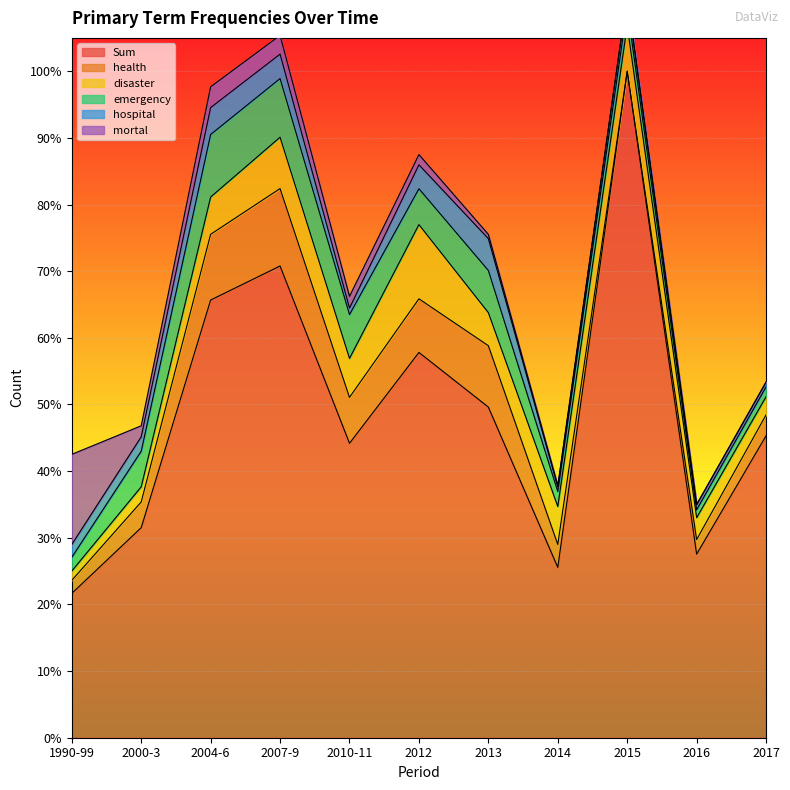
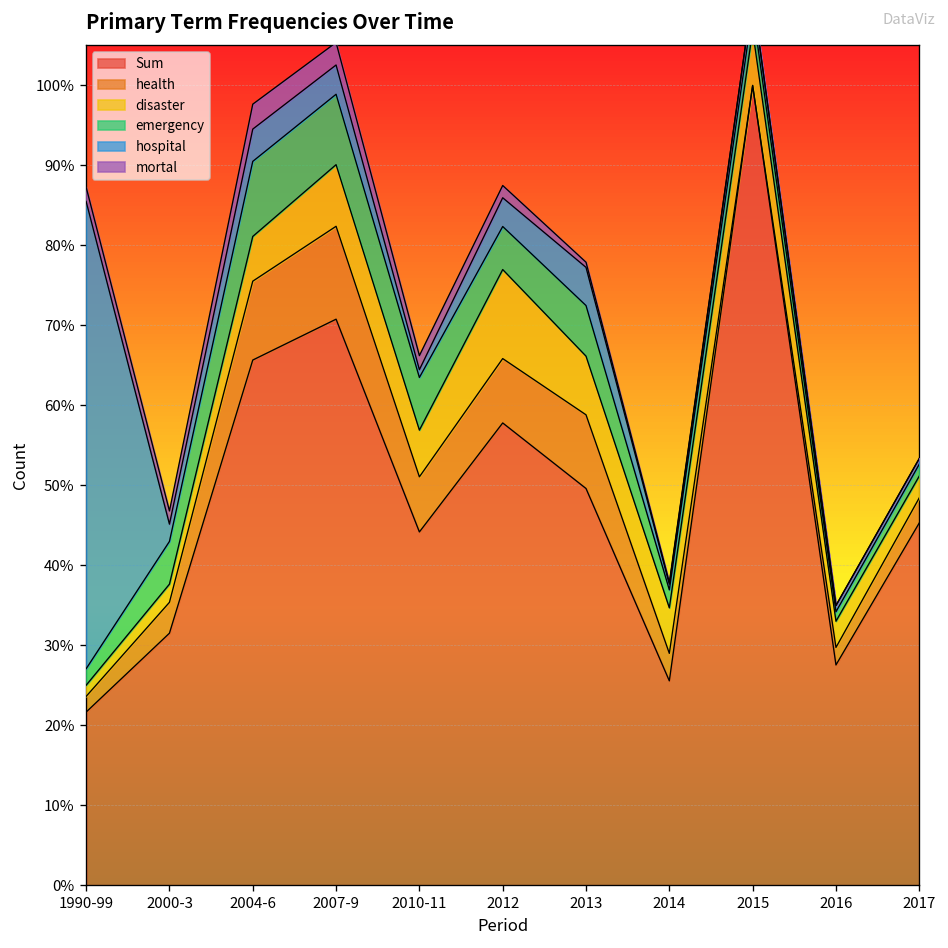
hospital, 1990-99: 2% -> 58%
mortal, 1990-99: 14% -> 2%
disaster, 2013: 5% -> 7%
